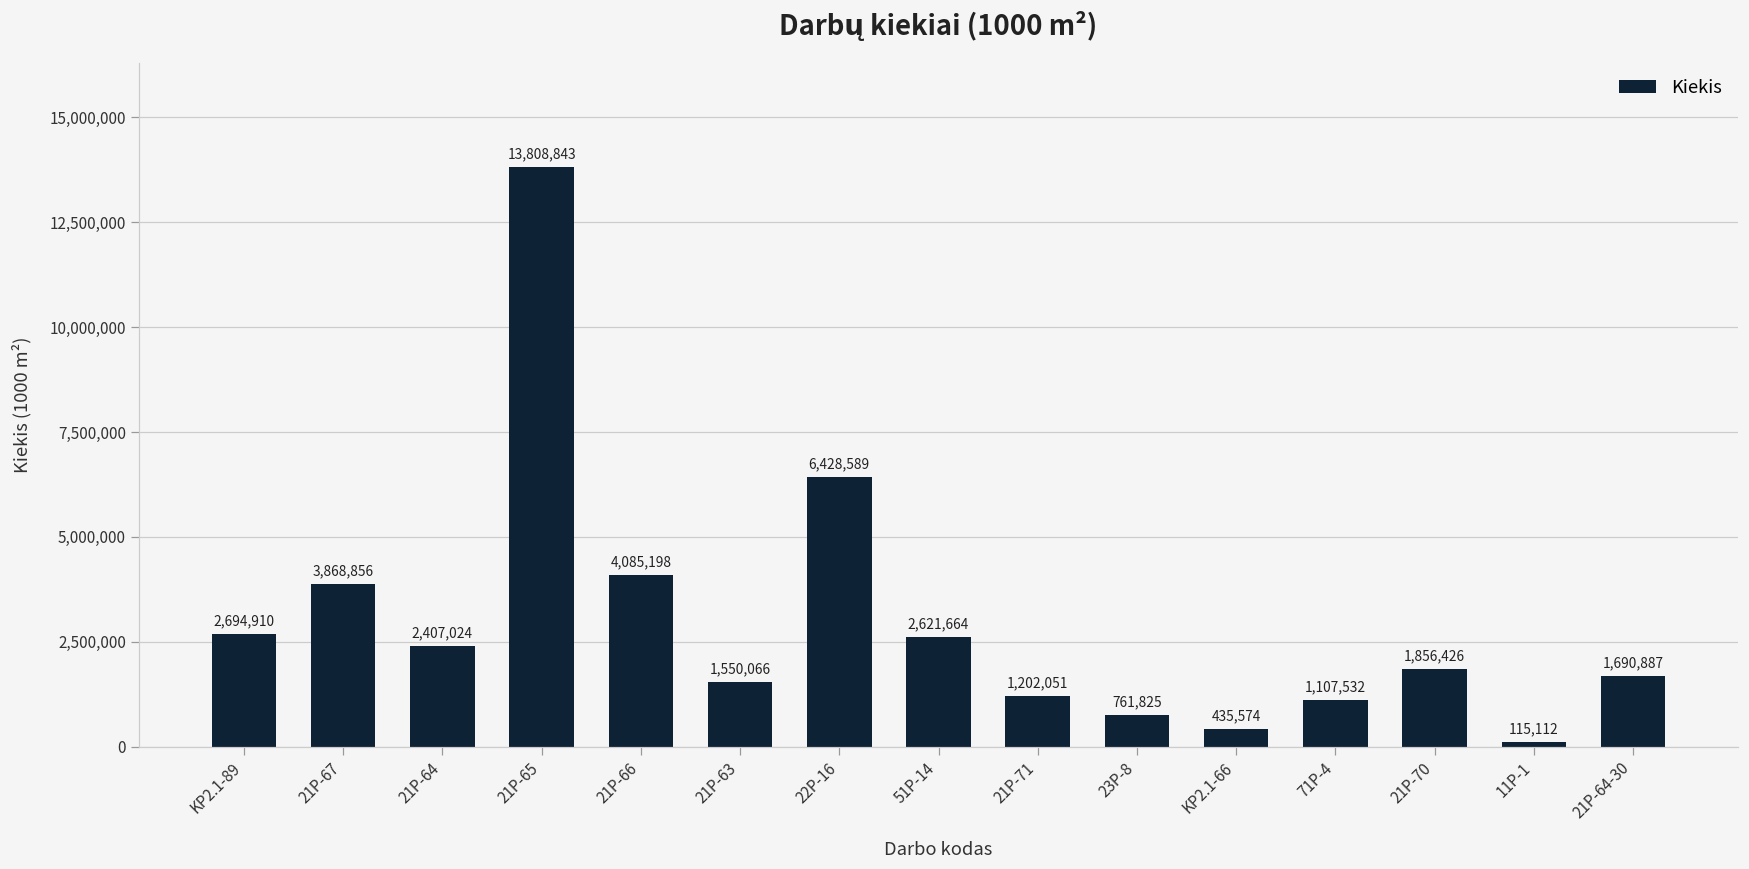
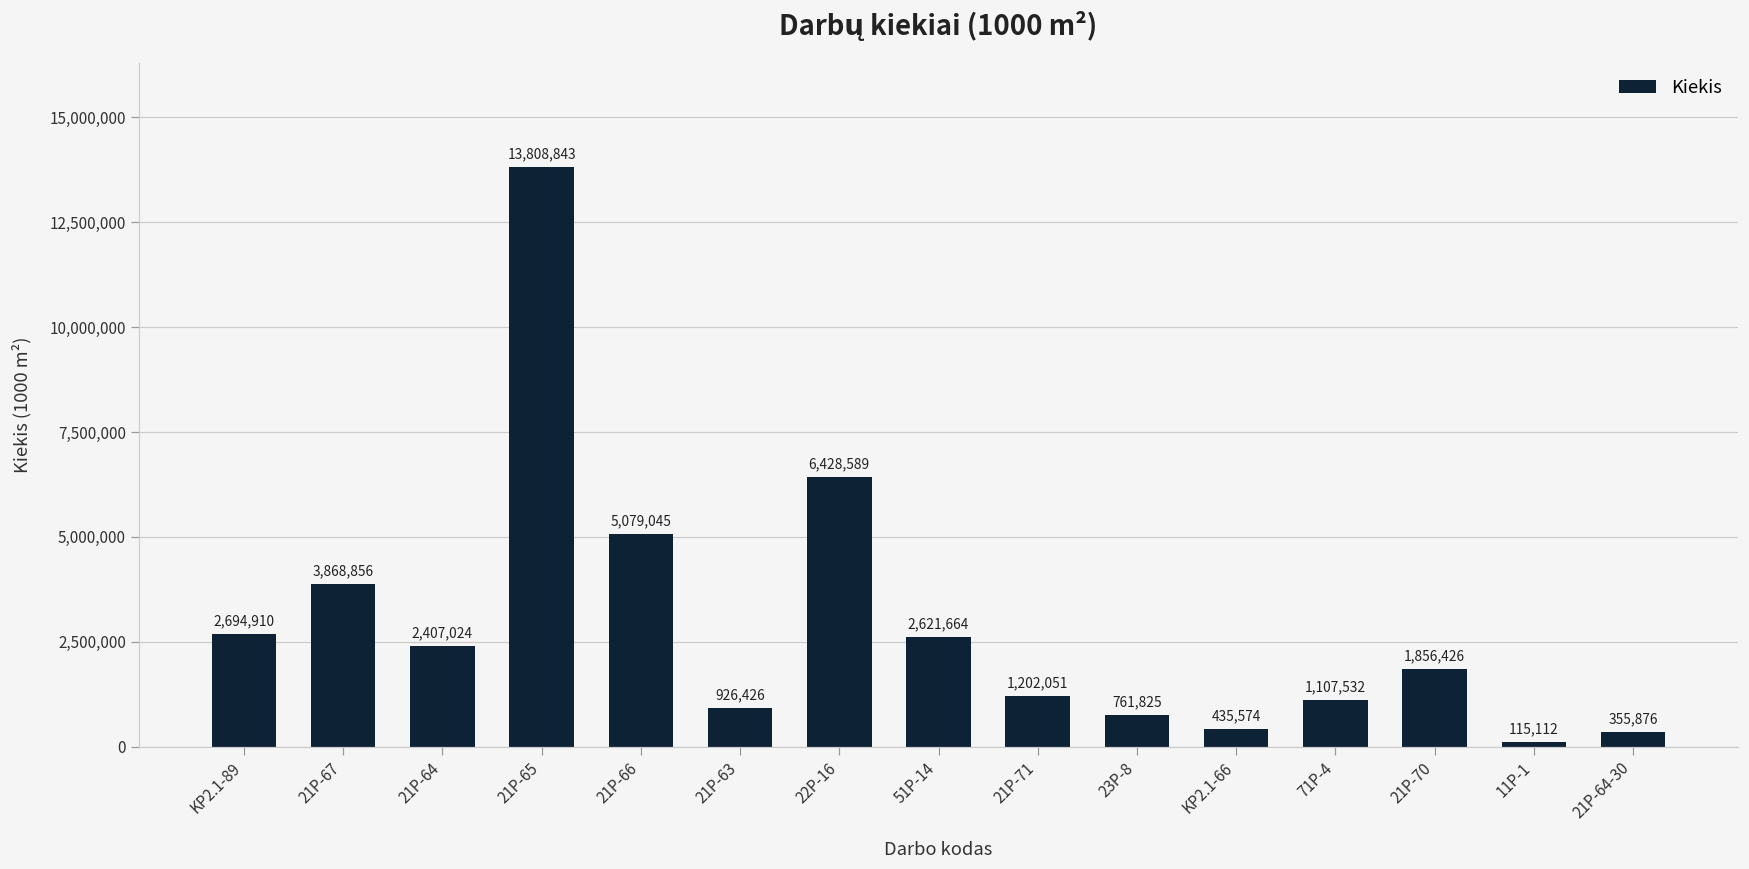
21P-66: 4,085,198 -> 5,079,045
21P-63: 1,550,066 -> 926,426
21P-64-30: 1,690,887 -> 355,876
